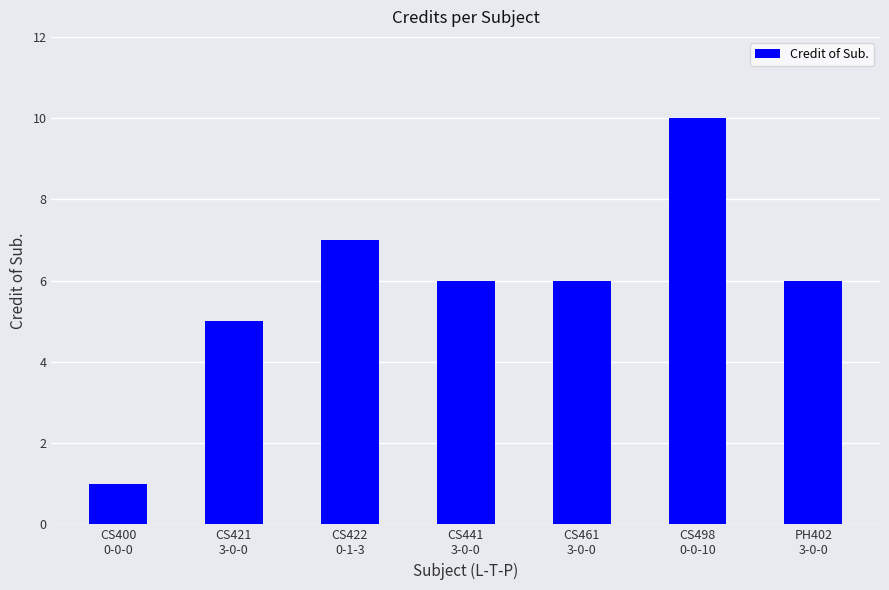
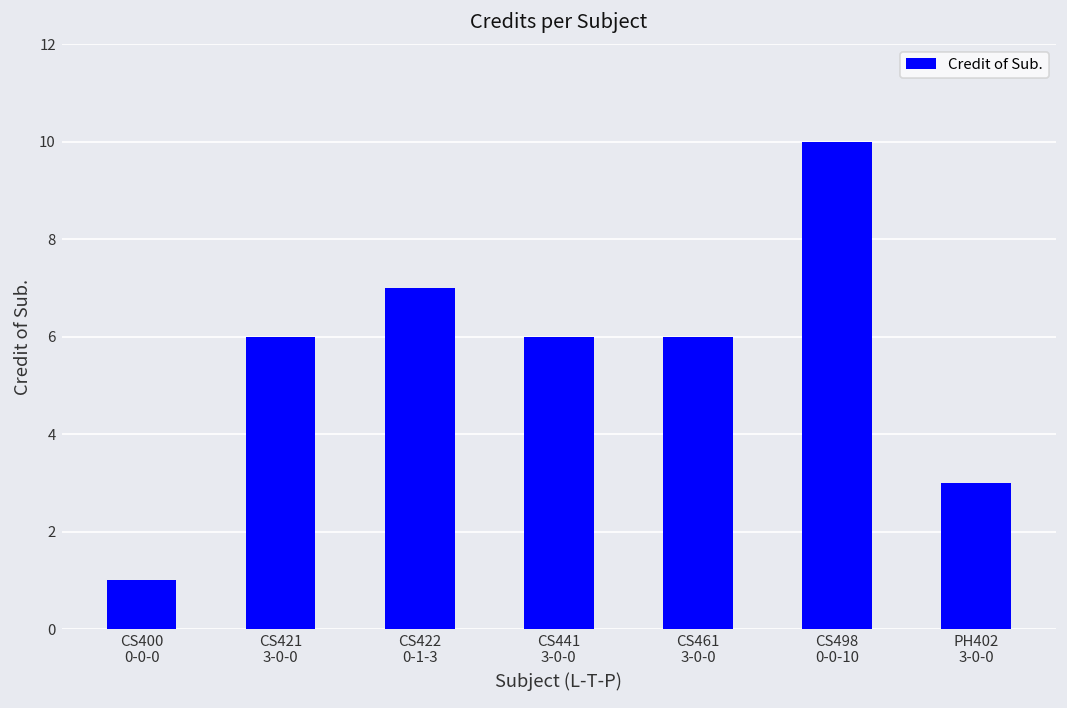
CS421 3-0-0: 5 -> 6
PH402 3-0-0: 6 -> 3
